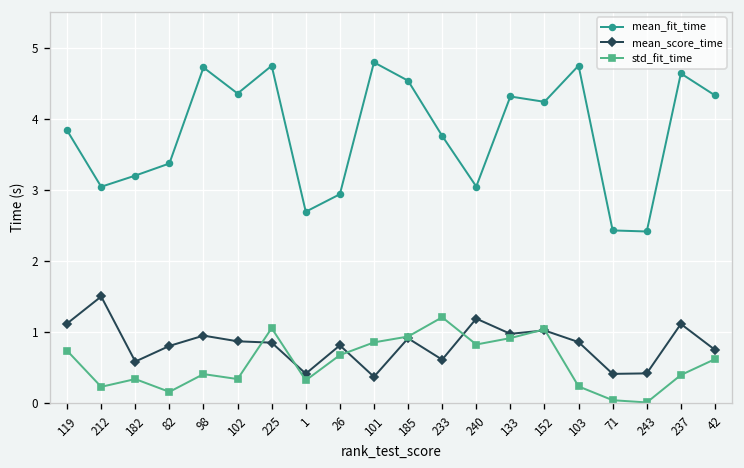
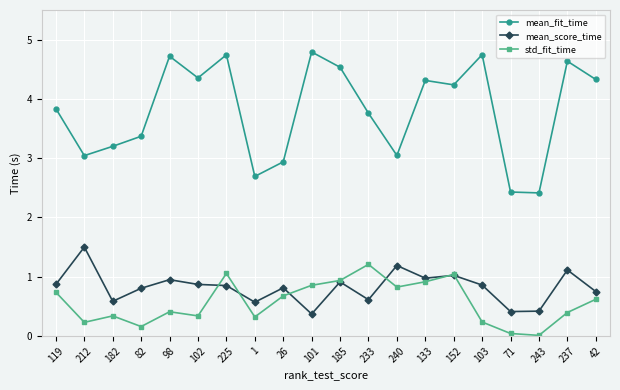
mean_score_time, 119: 1.1 -> 0.9
mean_score_time, 1: 0.4 -> 0.6
